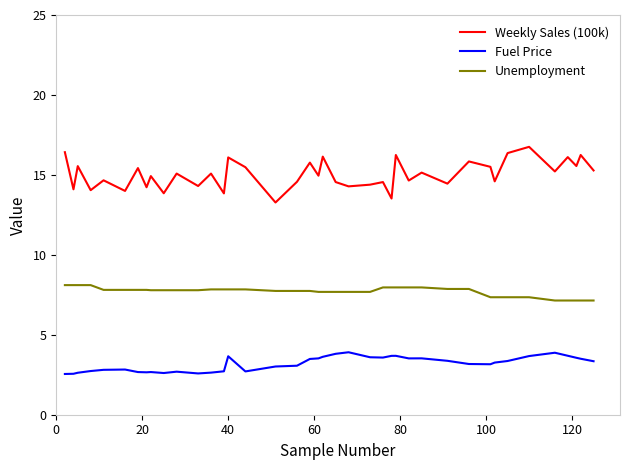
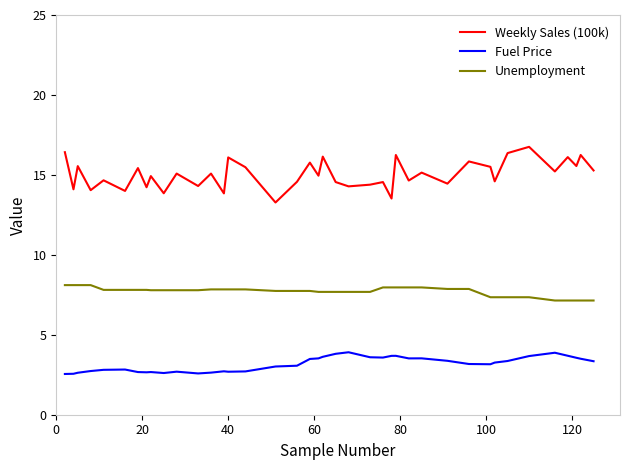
Fuel Price, 40: 3.7 -> 2.7
